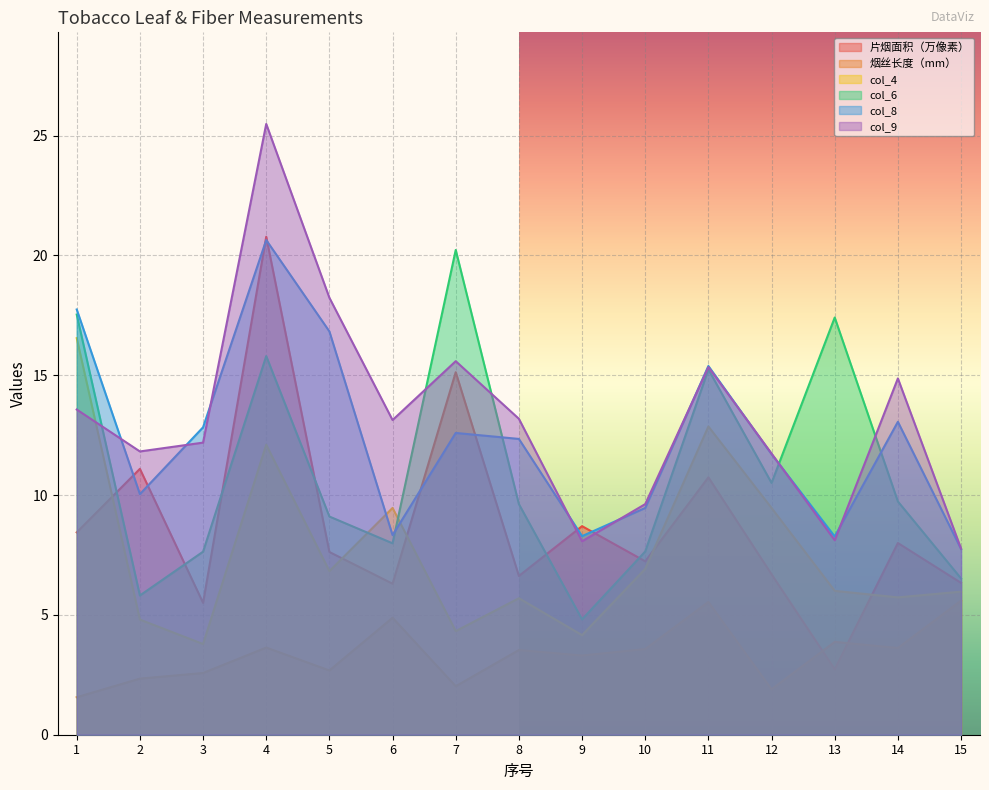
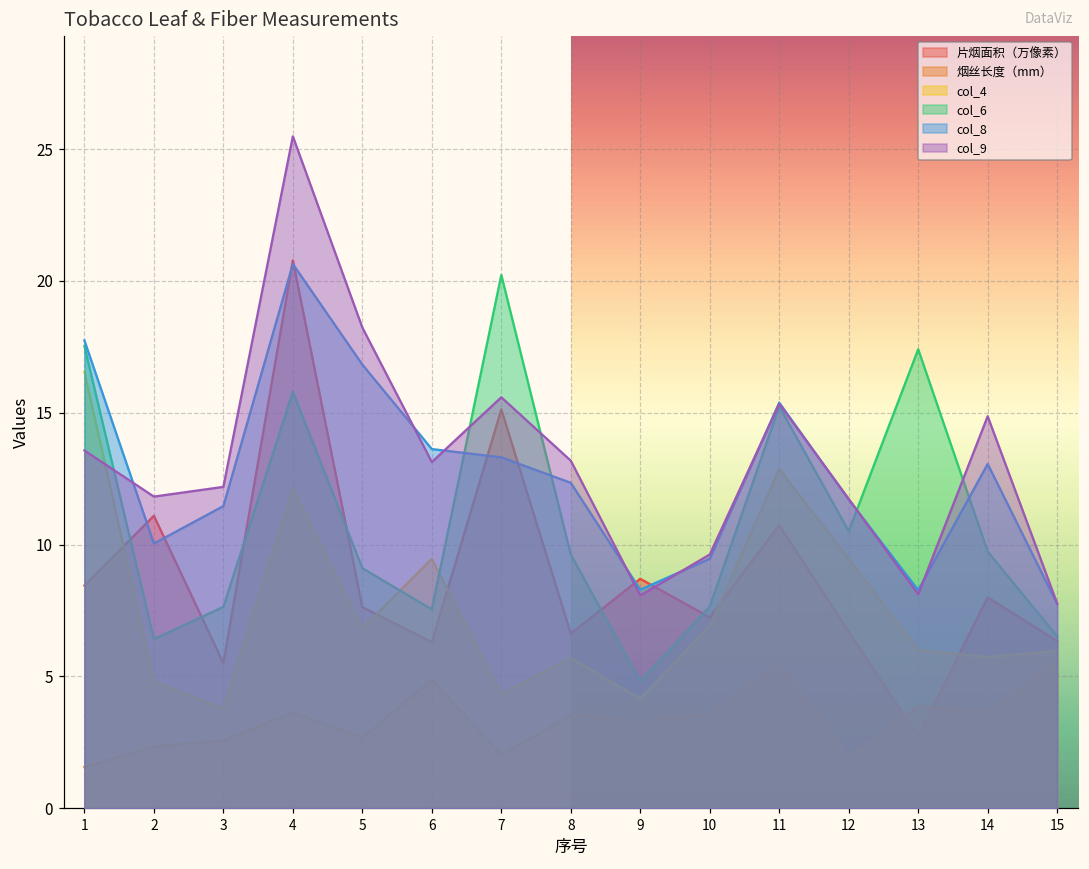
col_6, 2: 5.8 -> 6.4
col_8, 3: 12.8 -> 11.5
col_6, 6: 8.0 -> 7.5
col_8, 6: 8.3 -> 13.6
col_8, 7: 12.6 -> 13.3
